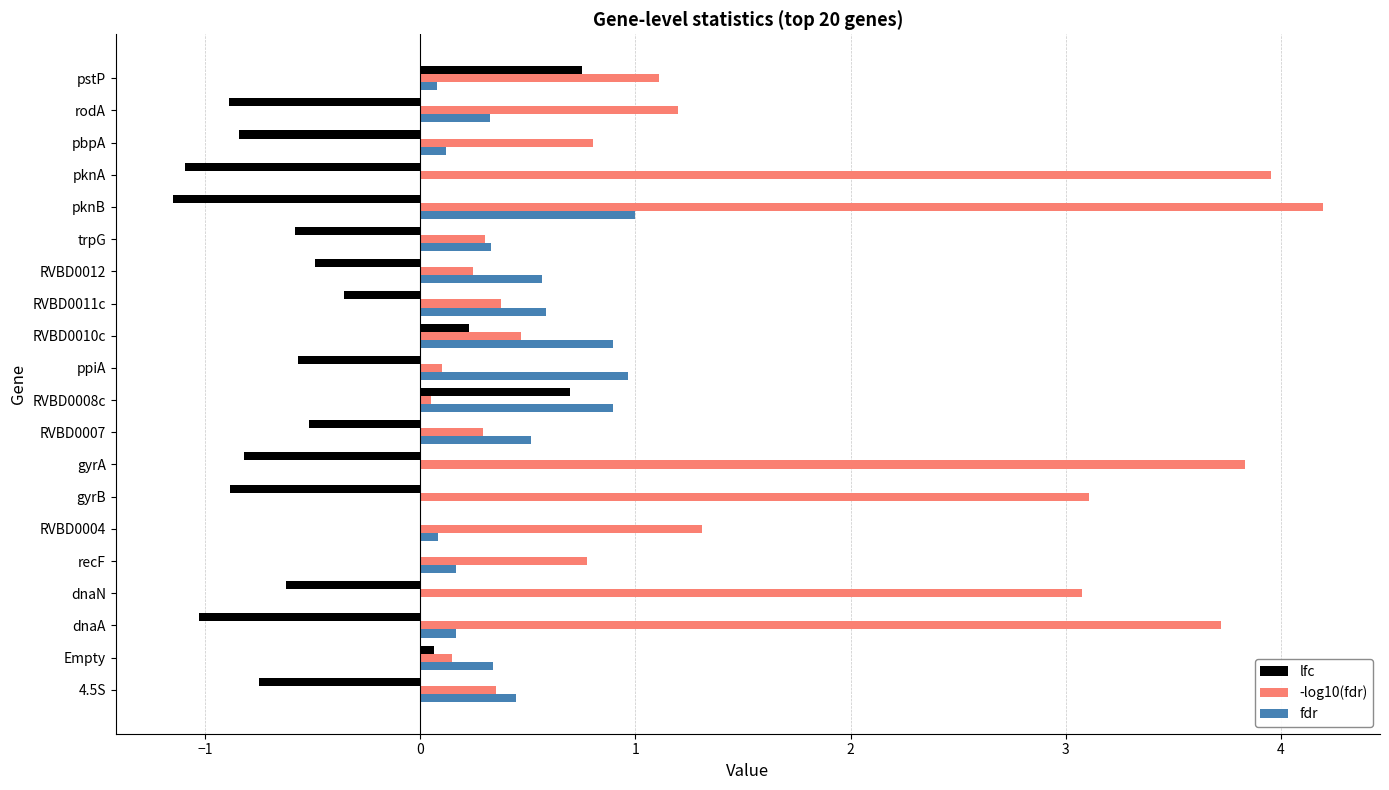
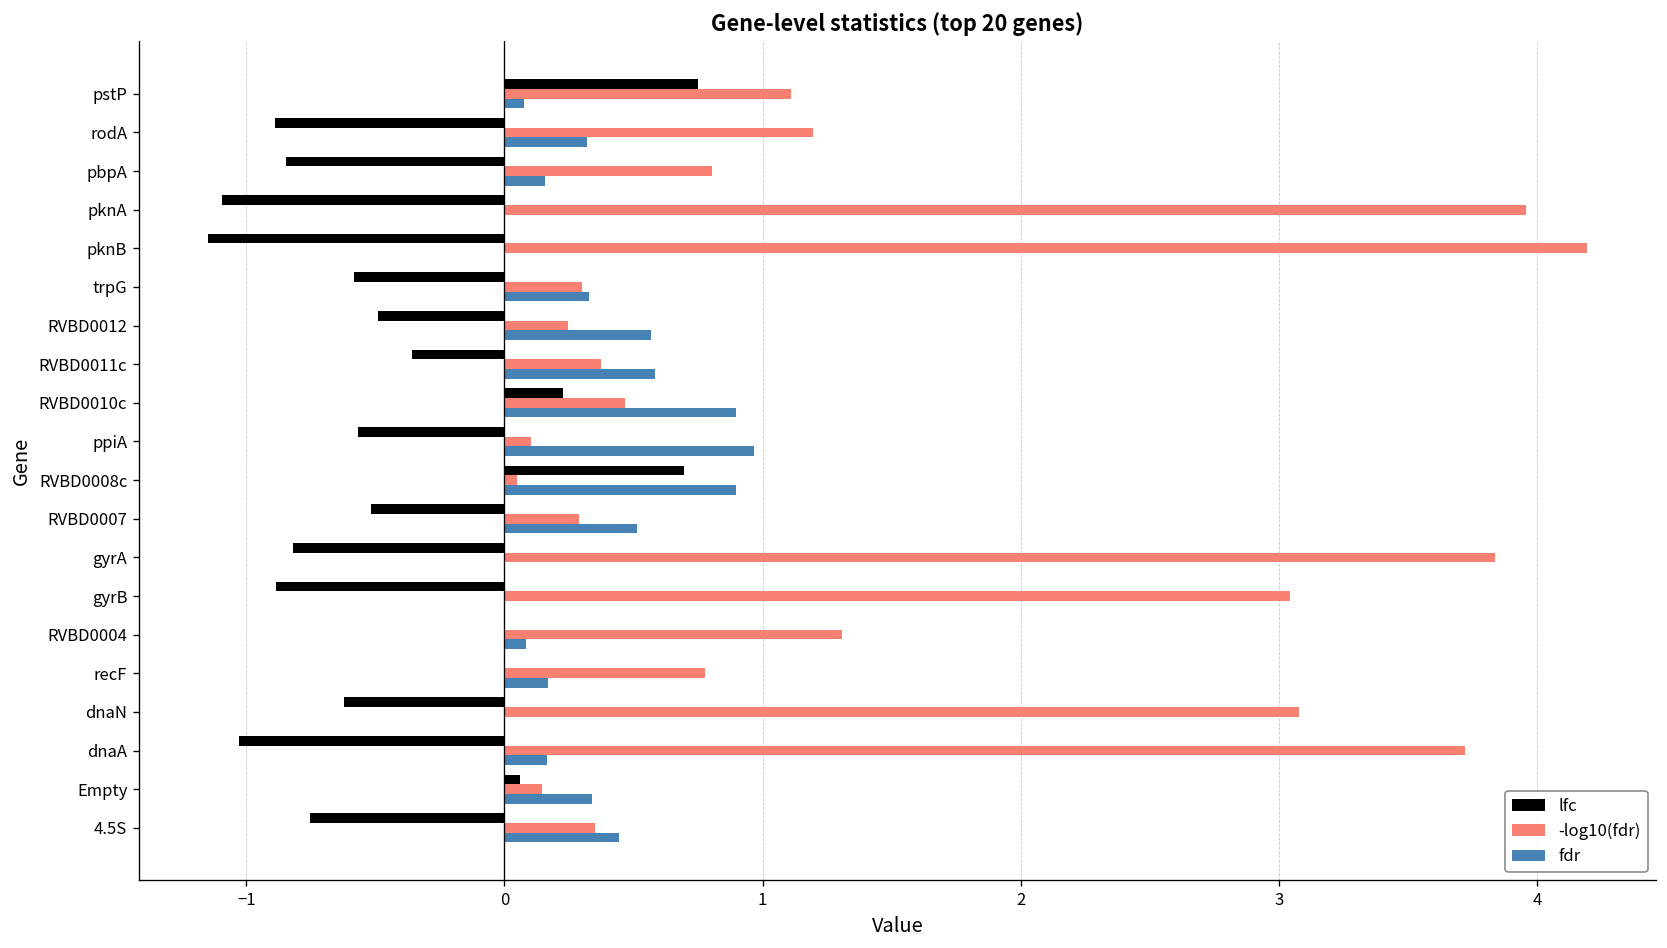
fdr, pbpA: 0.12 -> 0.16
fdr, pknB: 1 -> 0
-log10(fdr), gyrB: 3.11 -> 3.04
